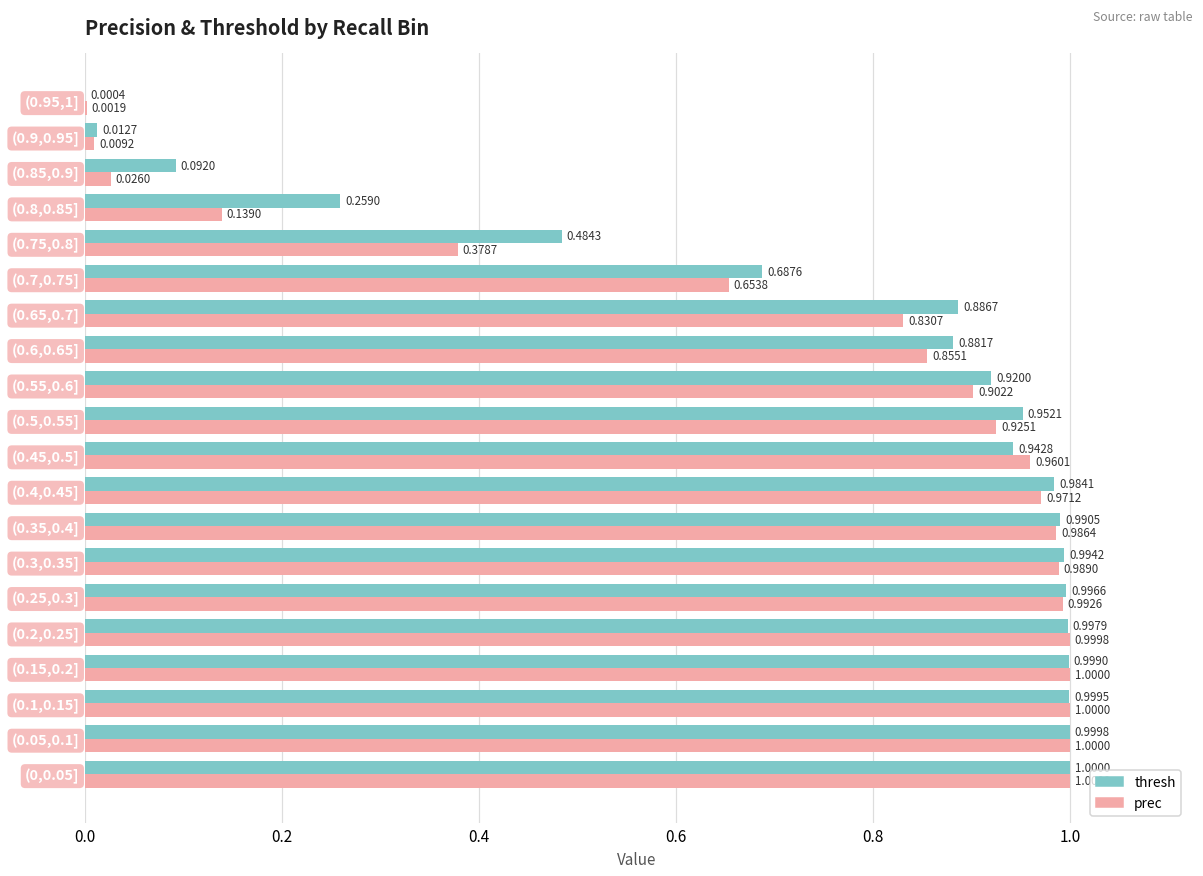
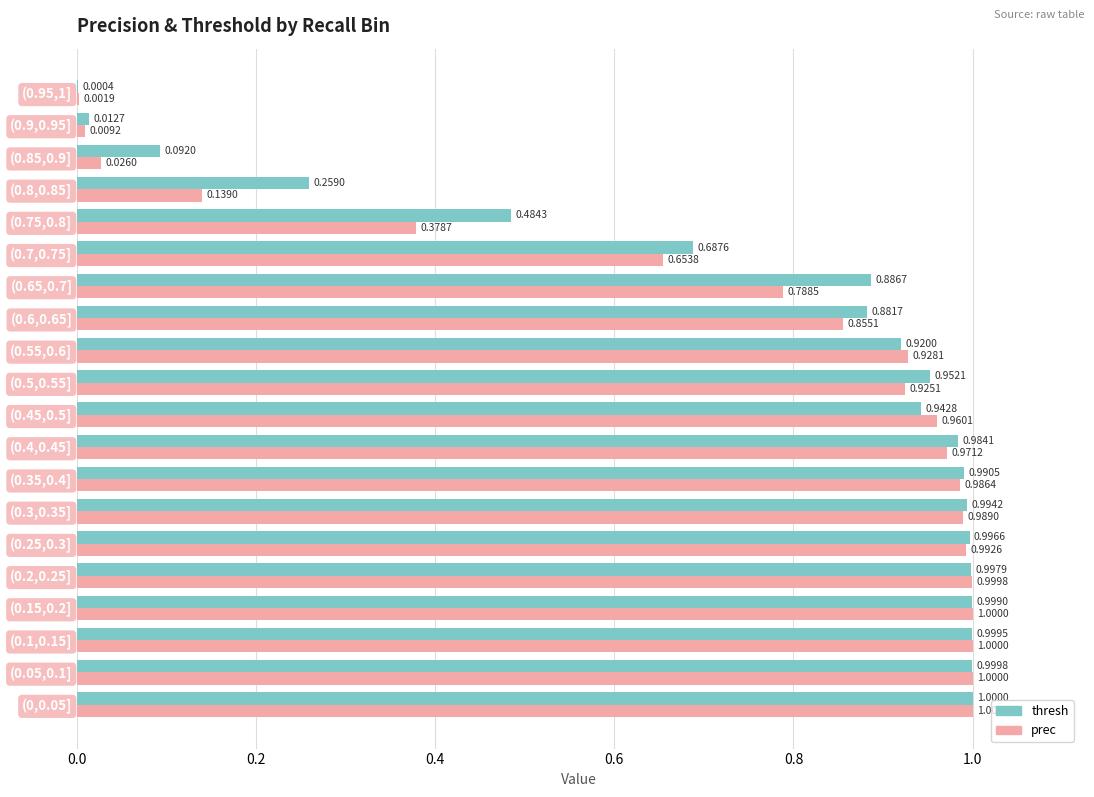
prec, (0.65,0.7]: 0.8307 -> 0.7885
prec, (0.55,0.6]: 0.9022 -> 0.9281
